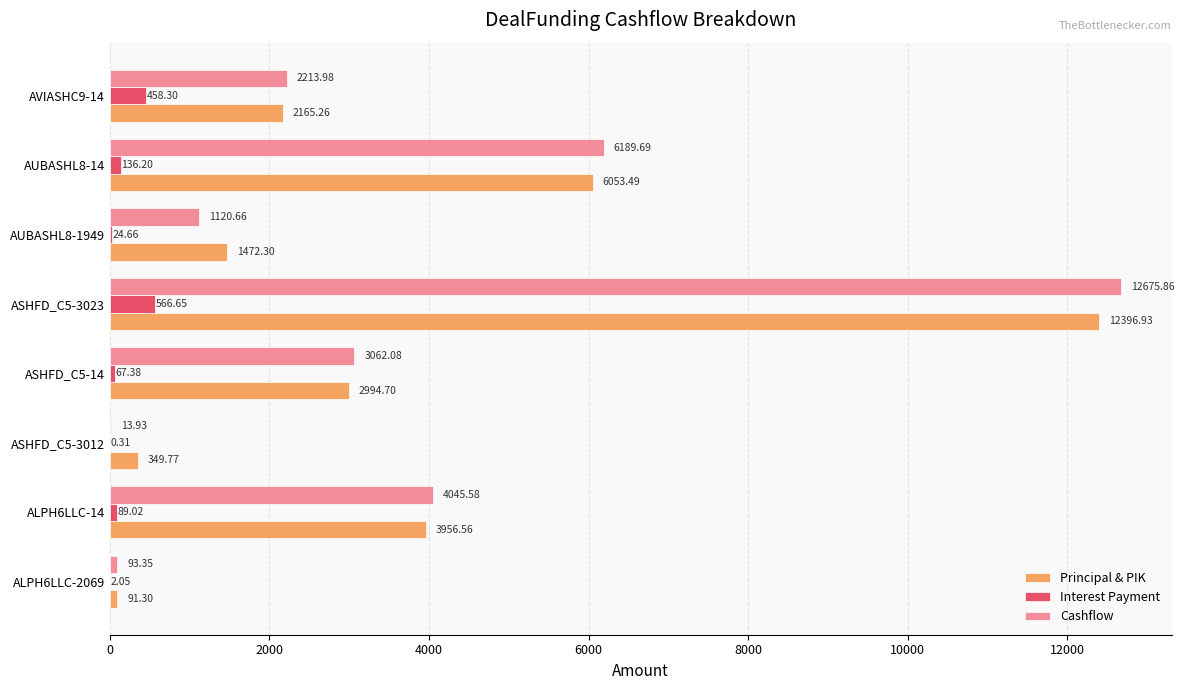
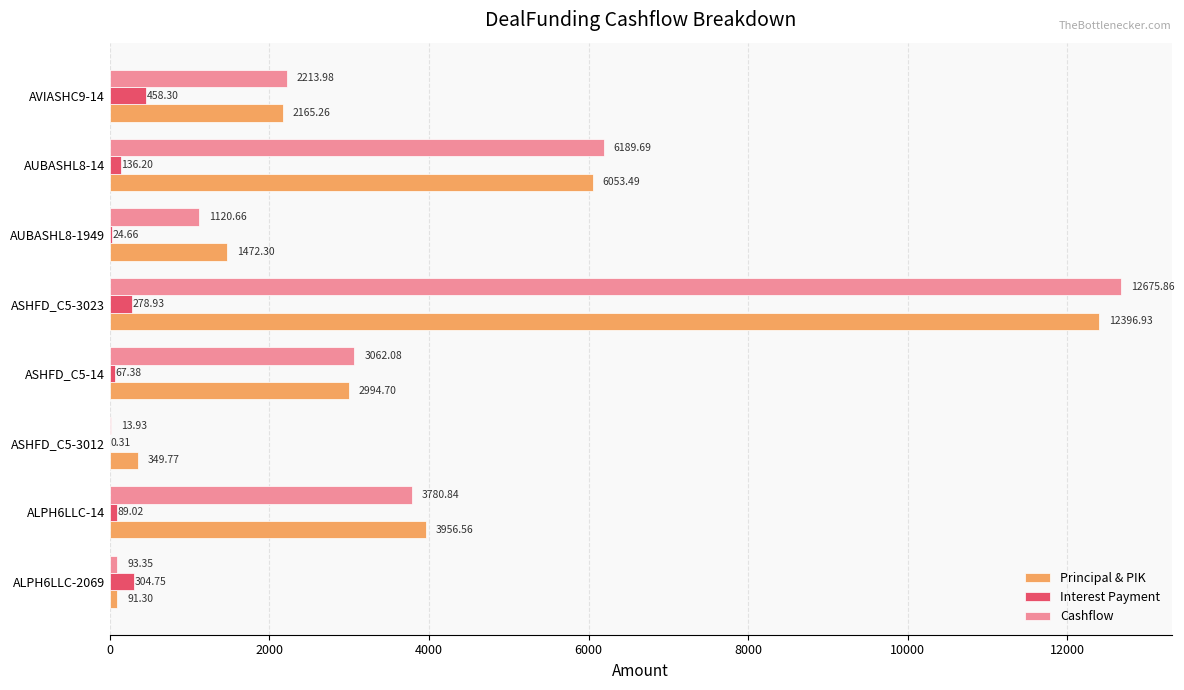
Interest Payment, ASHFD_C5-3023: 566.65 -> 278.93
Cashflow, ALPH6LLC-14: 4045.58 -> 3780.84
Interest Payment, ALPH6LLC-2069: 2.05 -> 304.75
